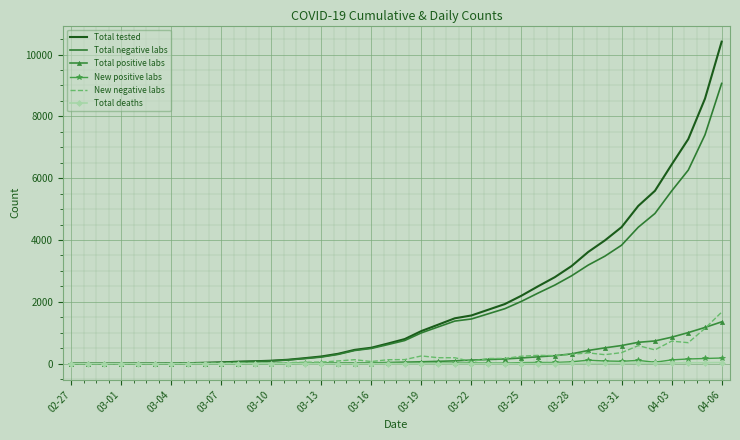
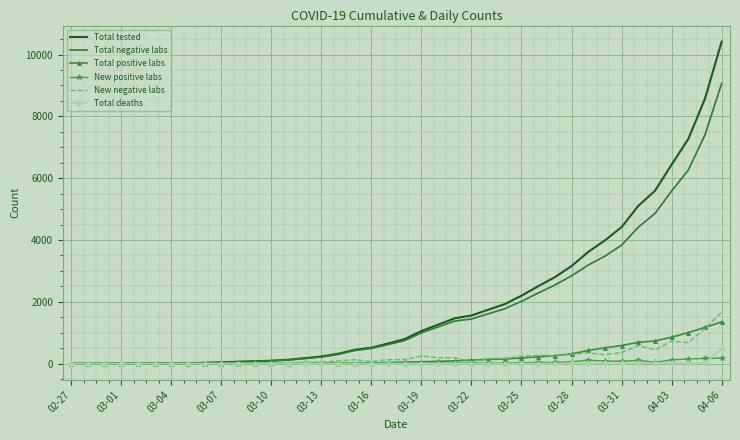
Total deaths, 04-06: 0 -> 500
